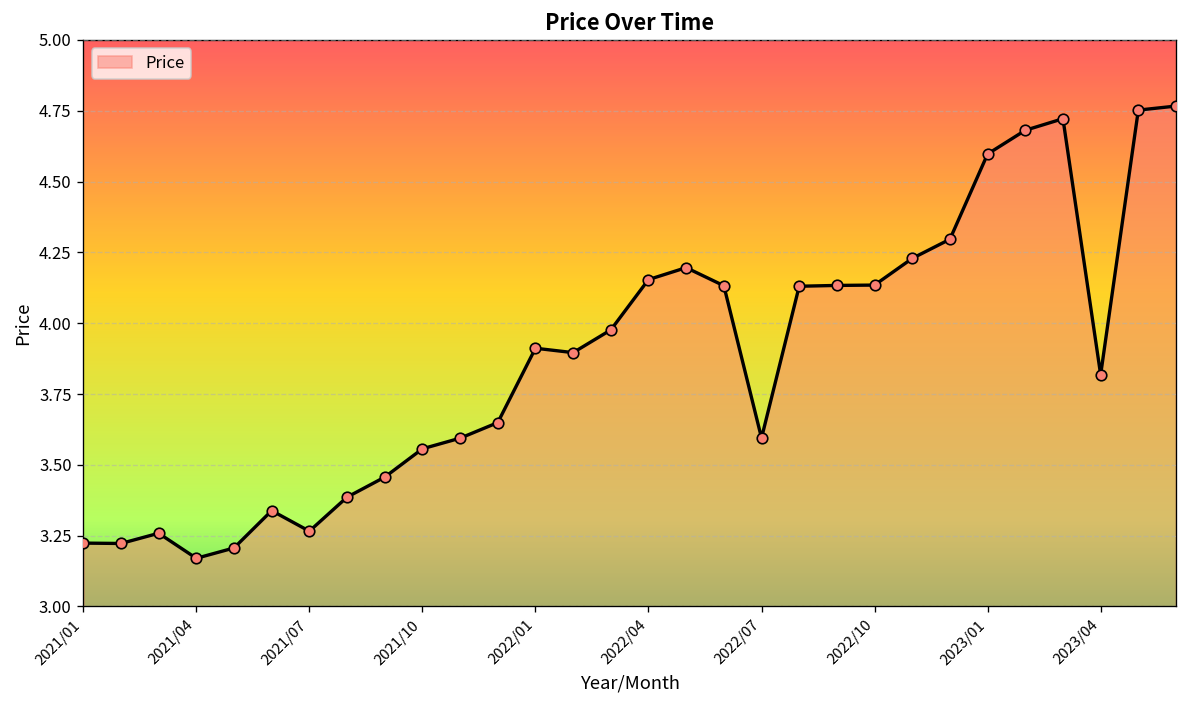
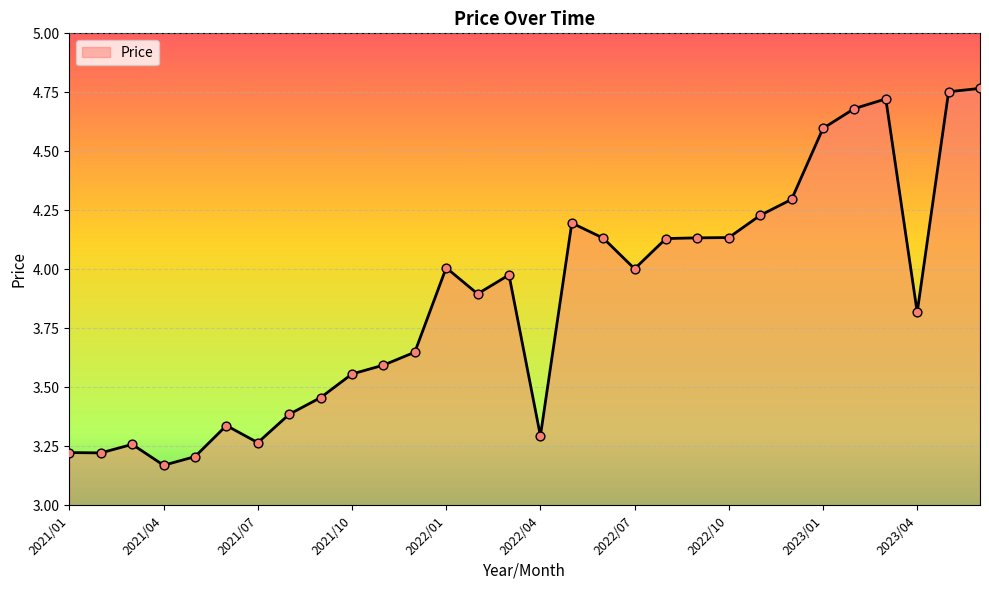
2022/01: 3.91 -> 4.01
2022/04: 4.15 -> 3.29
2022/07: 3.59 -> 4.00
